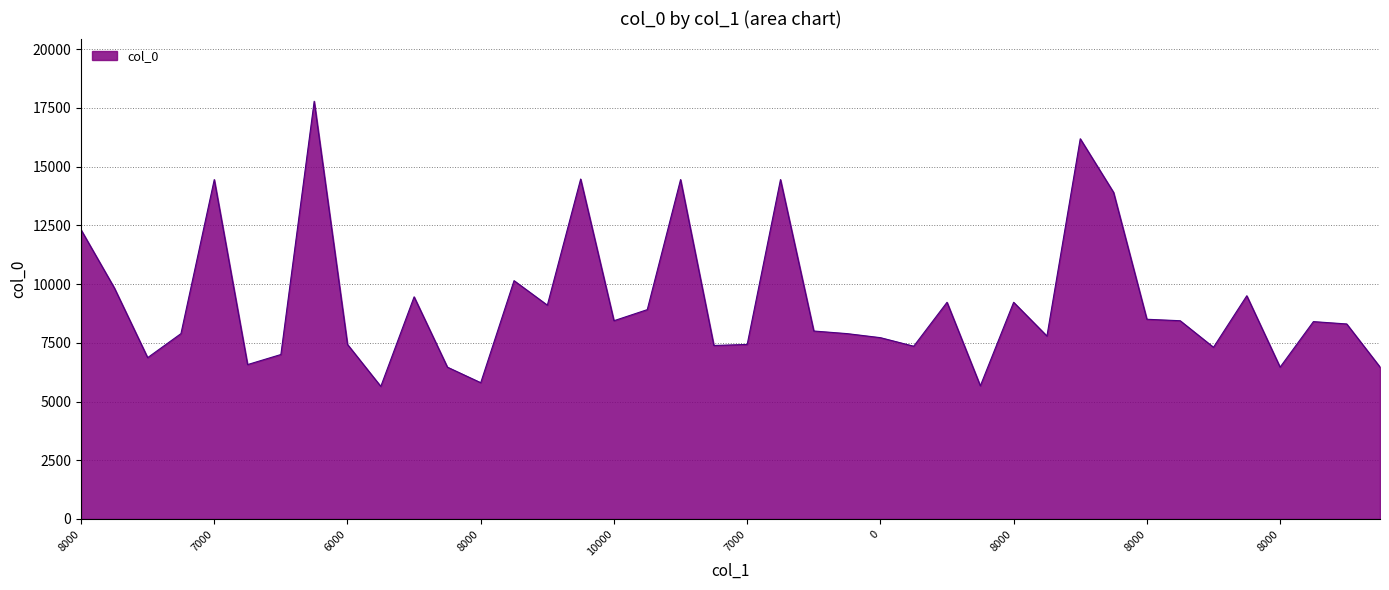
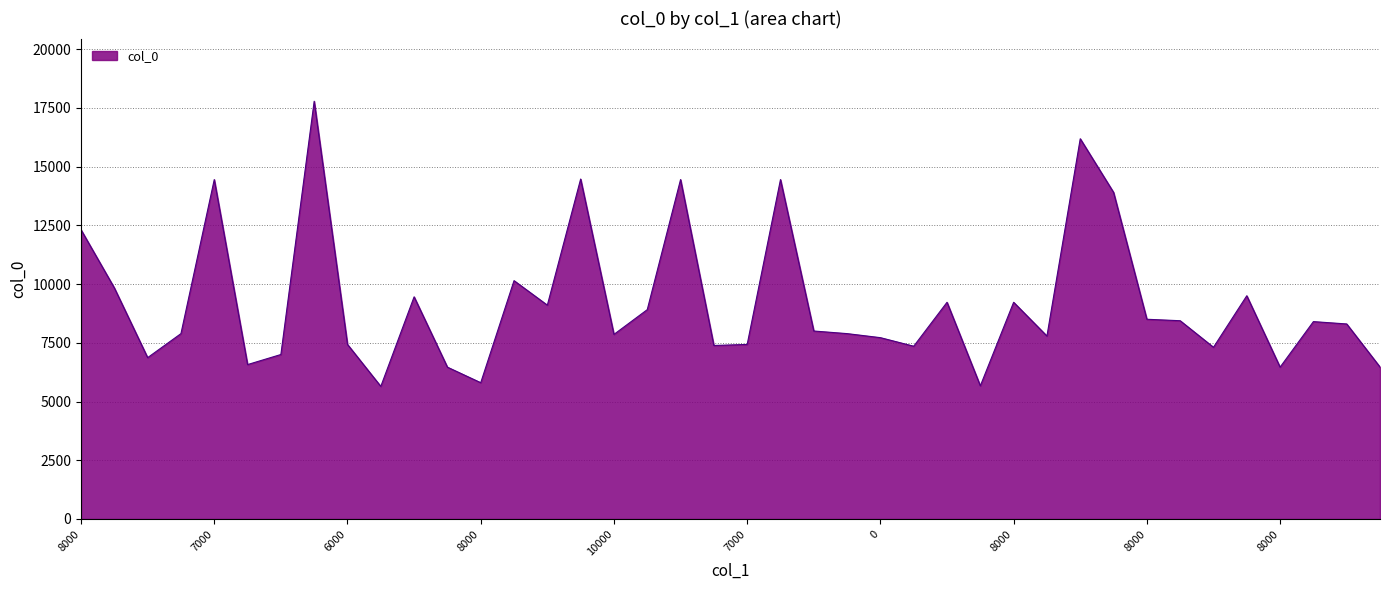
10000: 8400 -> 7900
